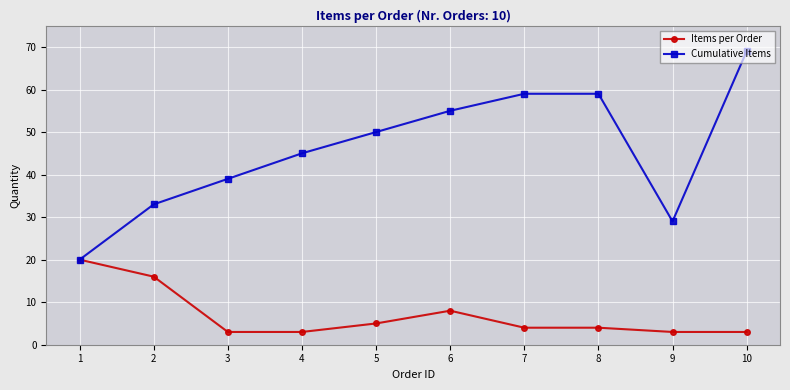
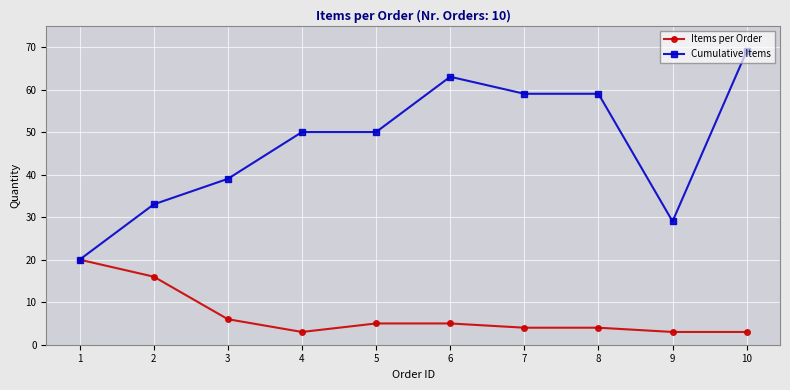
Items per Order, 3: 3 -> 6
Cumulative Items, 4: 45 -> 50
Items per Order, 6: 8 -> 5
Cumulative Items, 6: 55 -> 63
